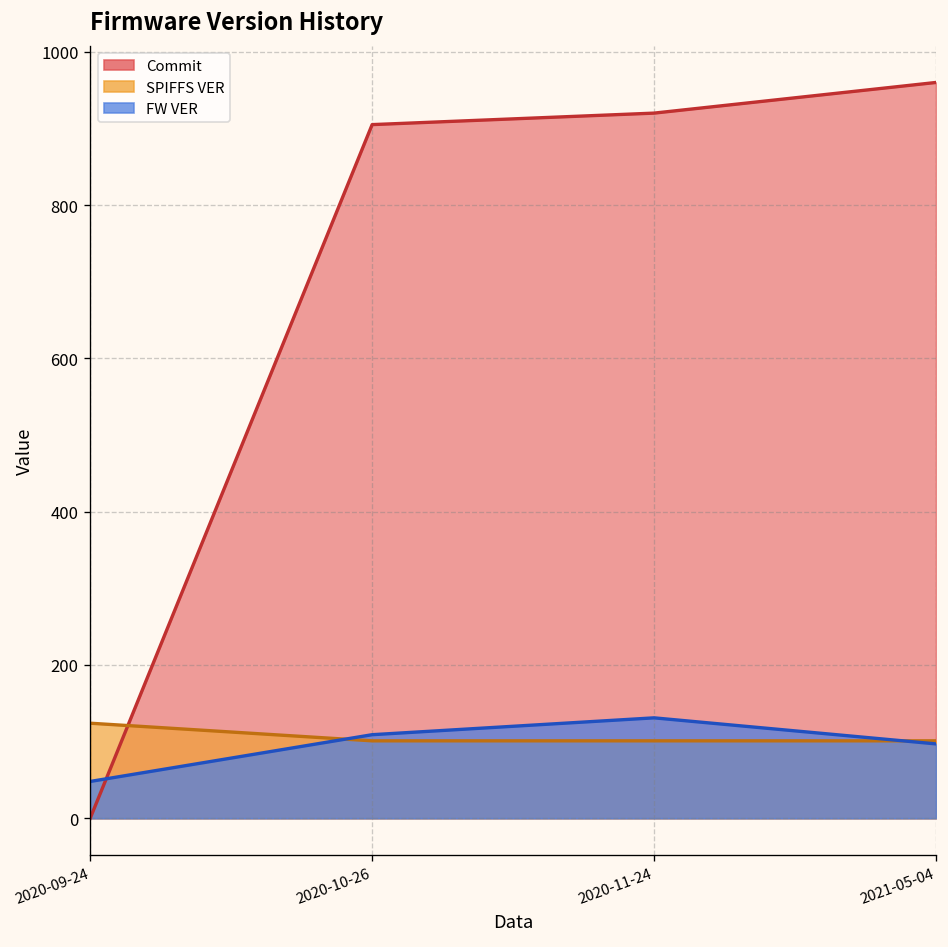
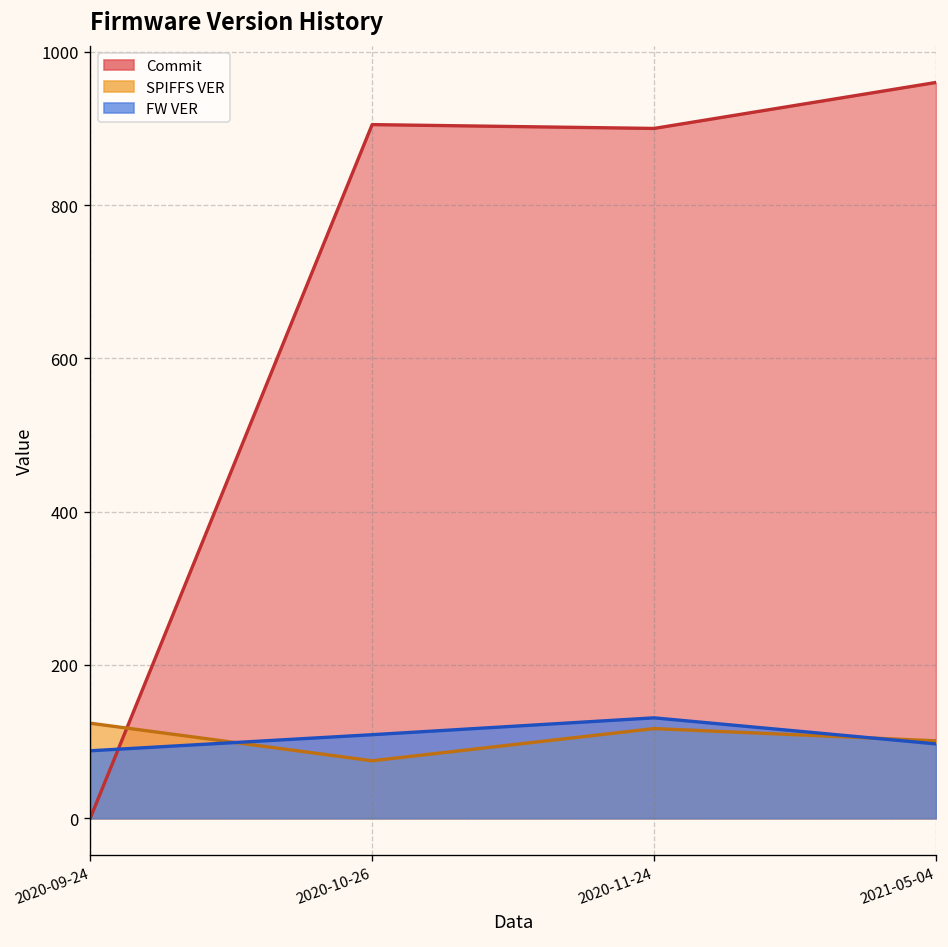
FW VER, 2020-09-24: 50 -> 90
SPIFFS VER, 2020-10-26: 100 -> 80
Commit, 2020-11-24: 920 -> 900
SPIFFS VER, 2020-11-24: 100 -> 120
